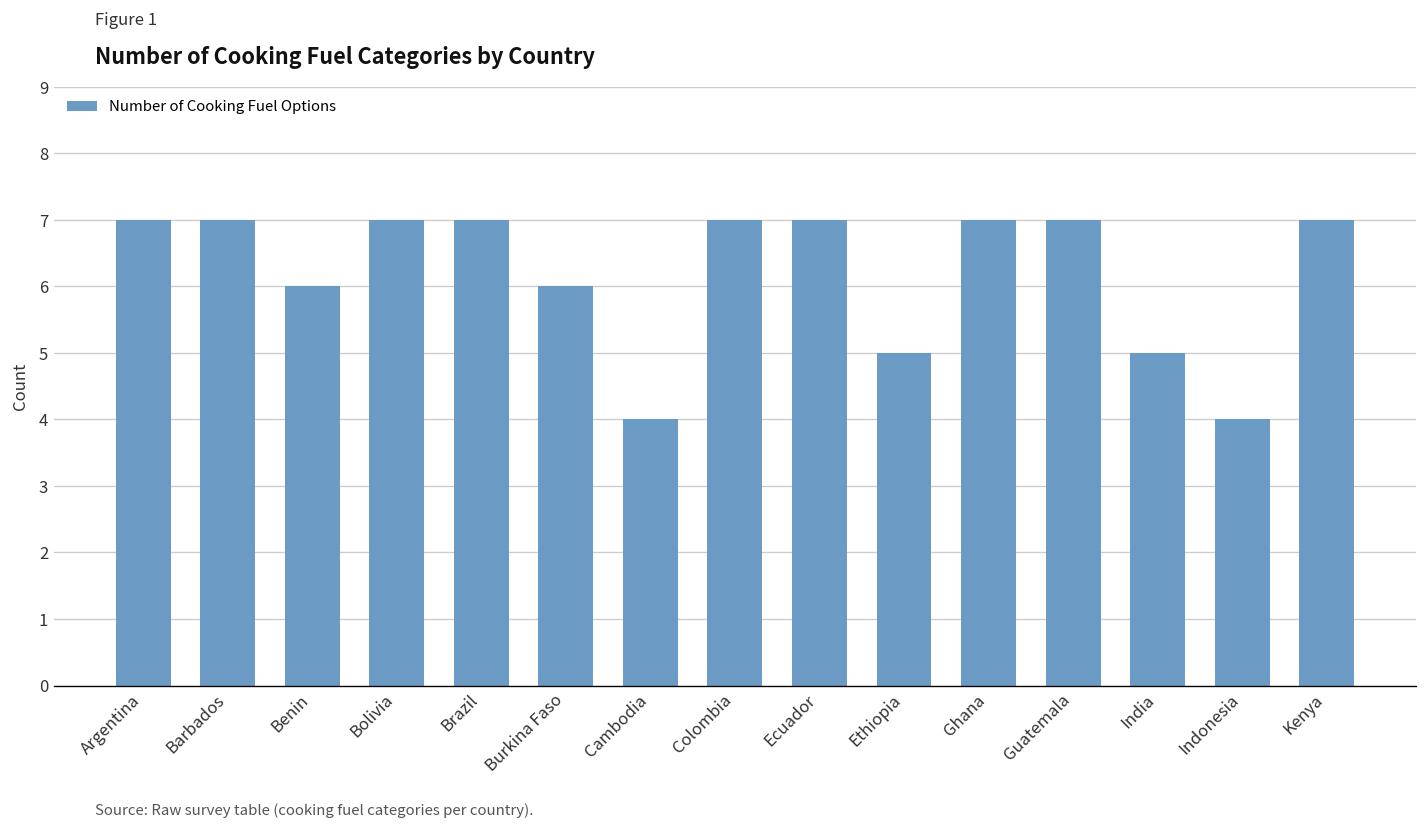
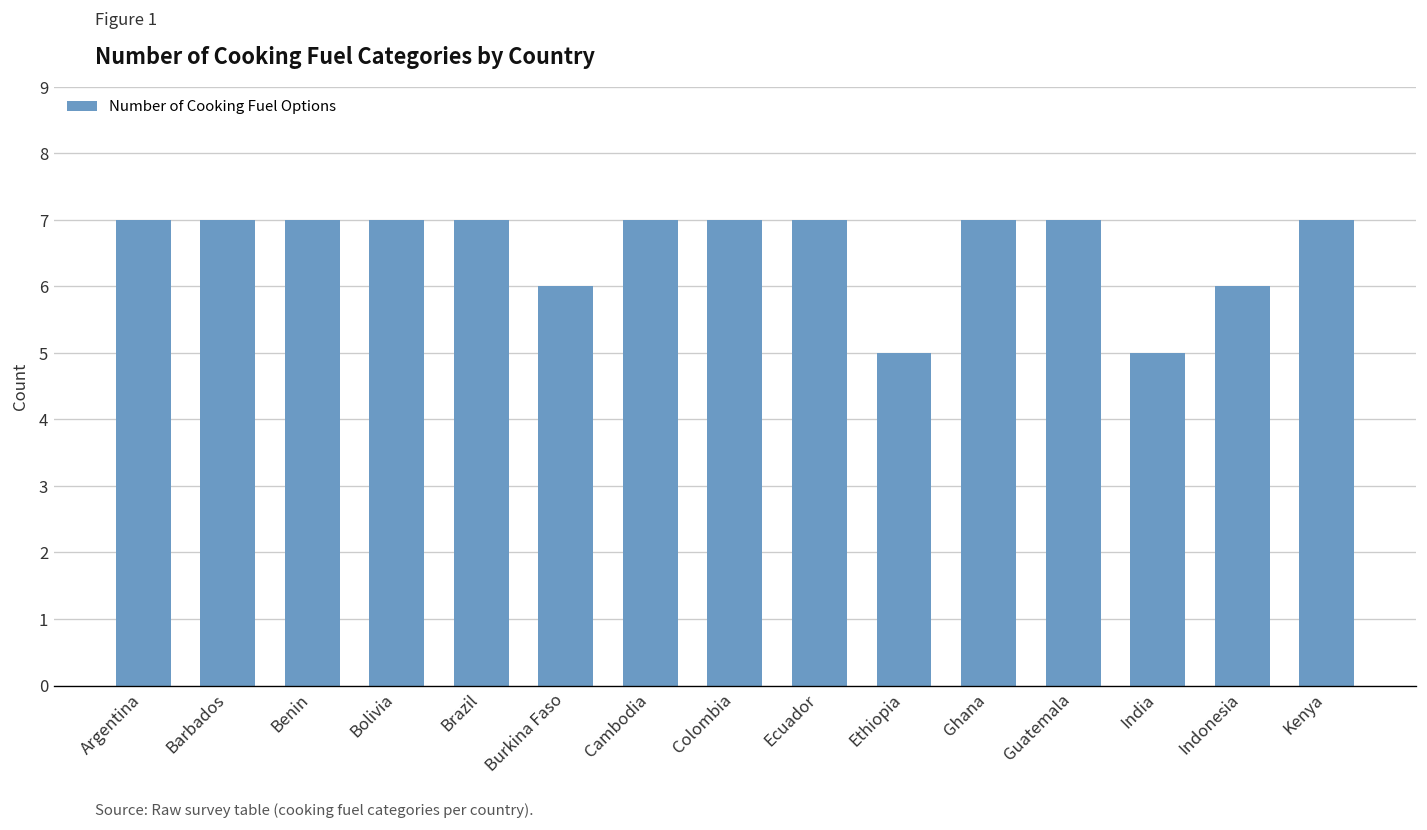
Benin: 6 -> 7
Cambodia: 4 -> 7
Indonesia: 4 -> 6
